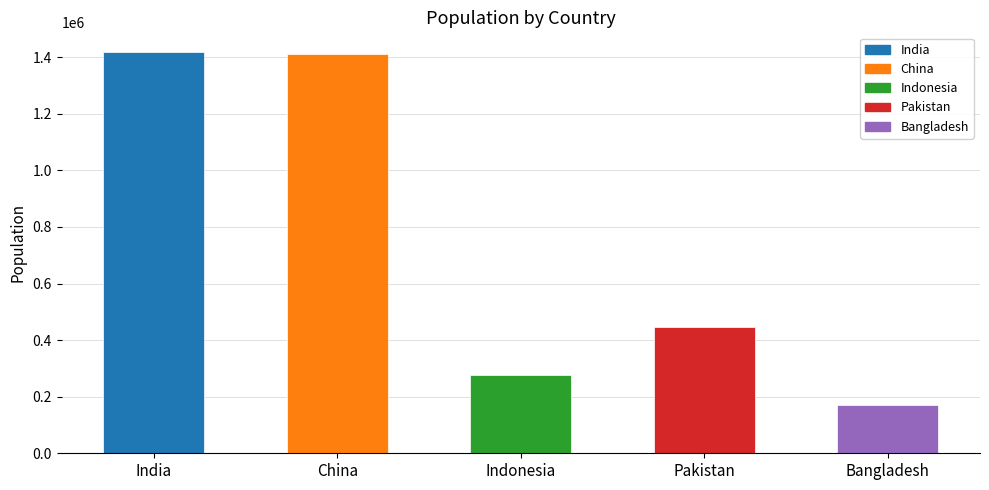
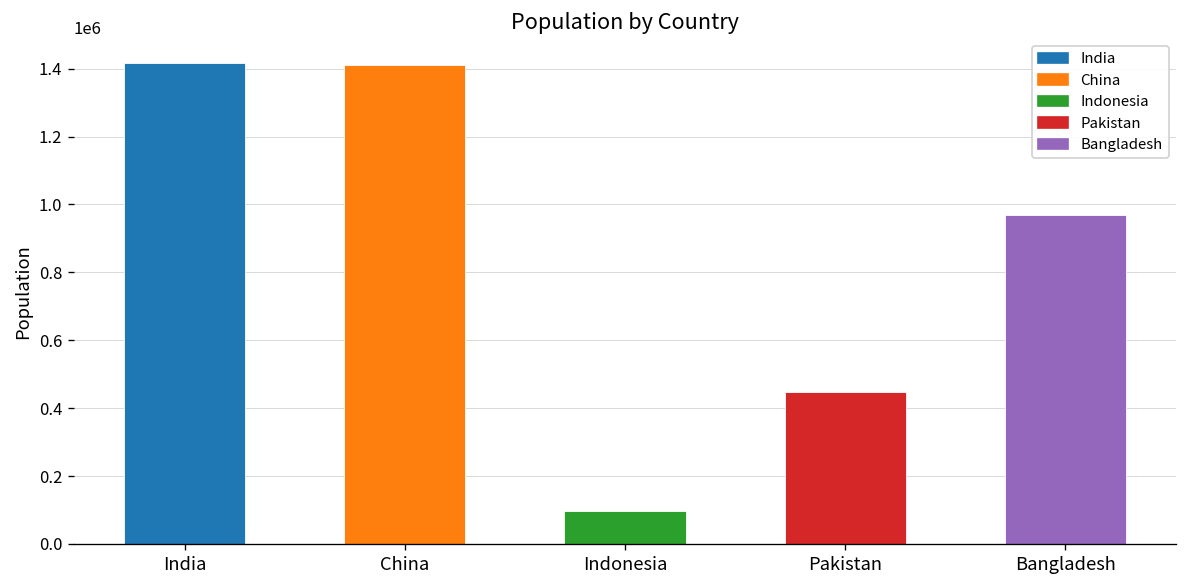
Indonesia: 280000 -> 100000
Bangladesh: 170000 -> 970000
